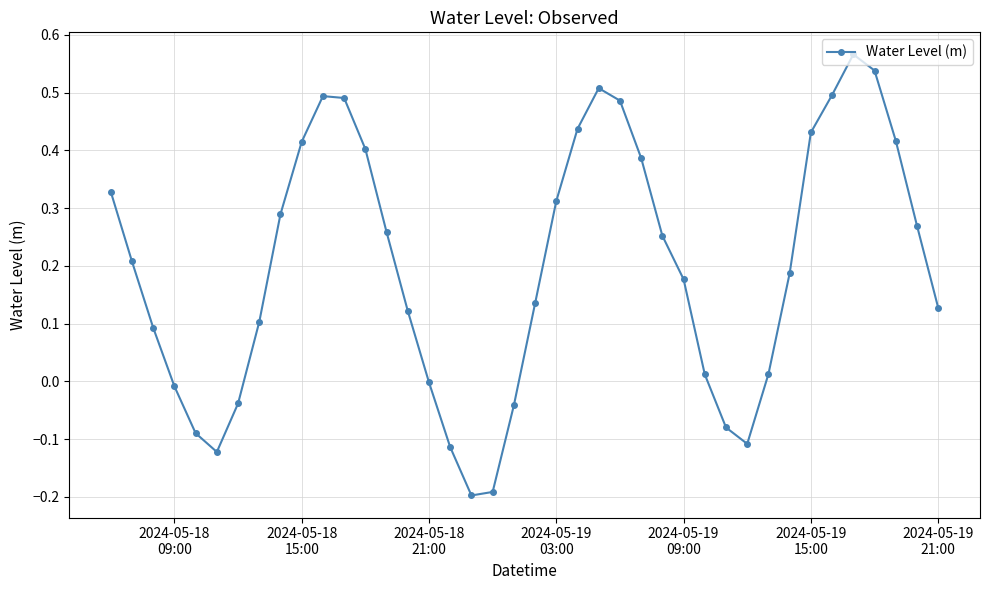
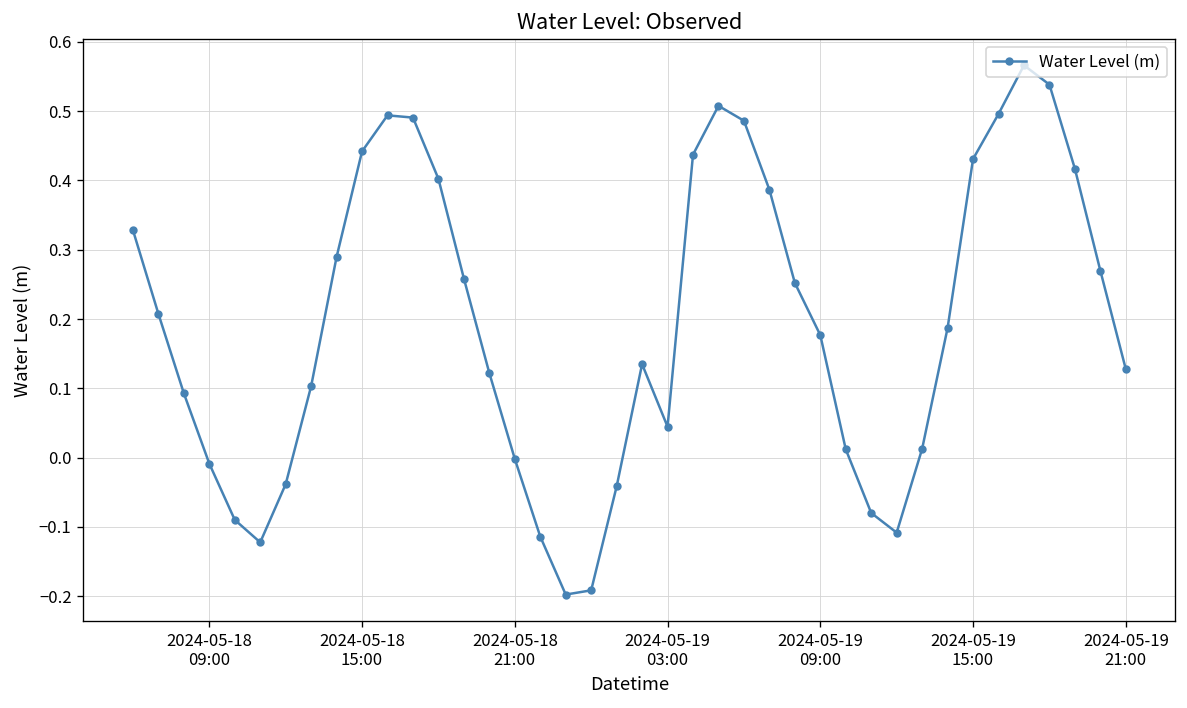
2024-05-18 15:00: 0.41 -> 0.44
2024-05-19 03:00: 0.31 -> 0.04
